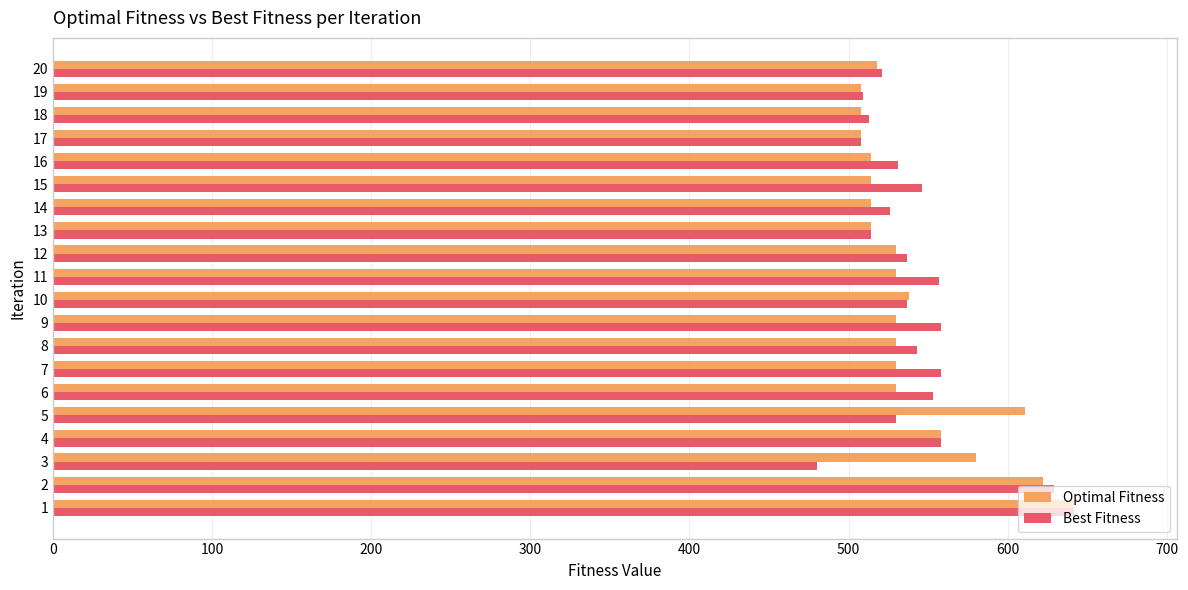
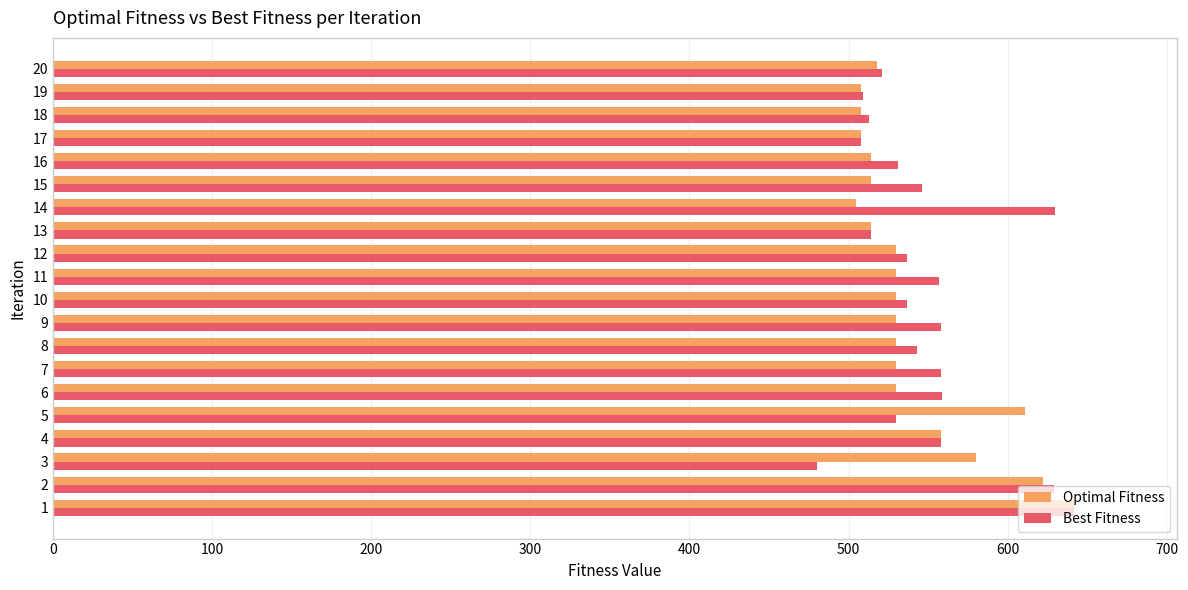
Optimal Fitness, 14: 514 -> 505
Best Fitness, 14: 526 -> 630
Optimal Fitness, 10: 538 -> 530
Best Fitness, 6: 553 -> 559
